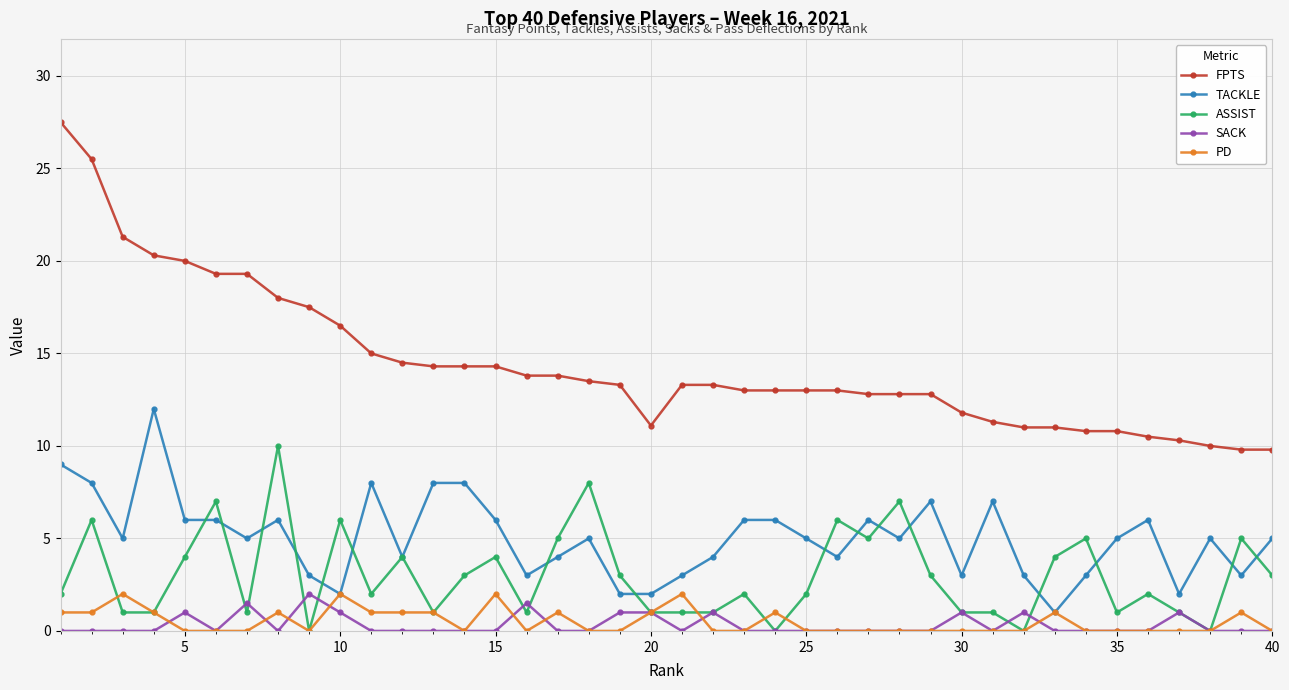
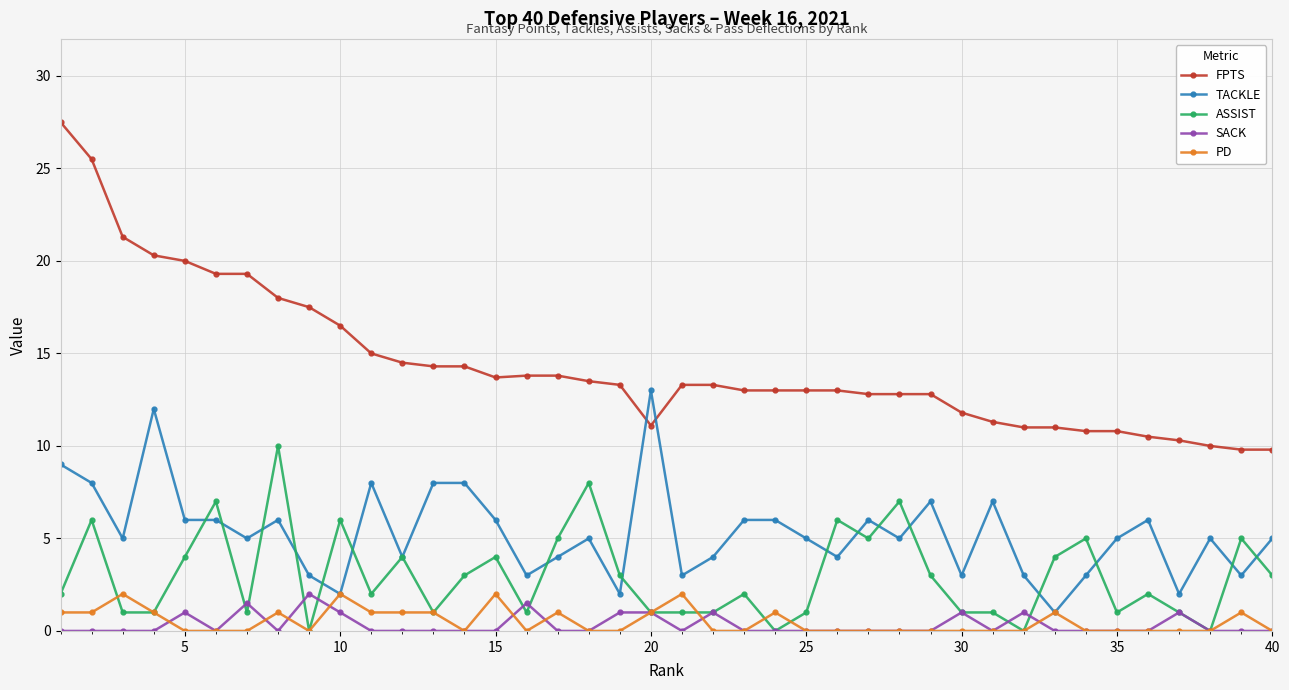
FPTS, 15: 14.3 -> 13.7
TACKLE, 20: 2 -> 13
ASSIST, 25: 2 -> 1
